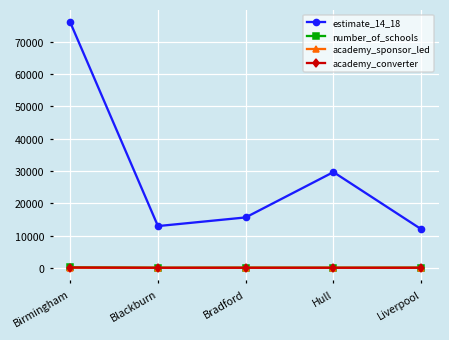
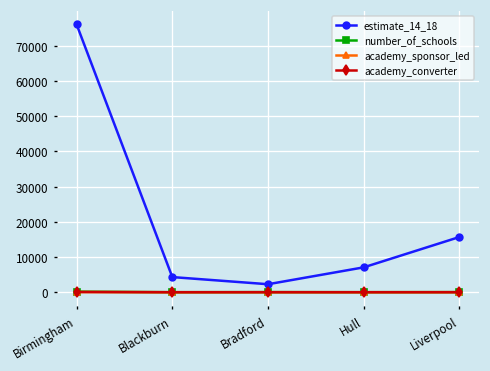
estimate_14_18, Blackburn: 13000 -> 4000
estimate_14_18, Bradford: 16000 -> 2000
estimate_14_18, Hull: 30000 -> 7000
estimate_14_18, Liverpool: 12000 -> 16000
